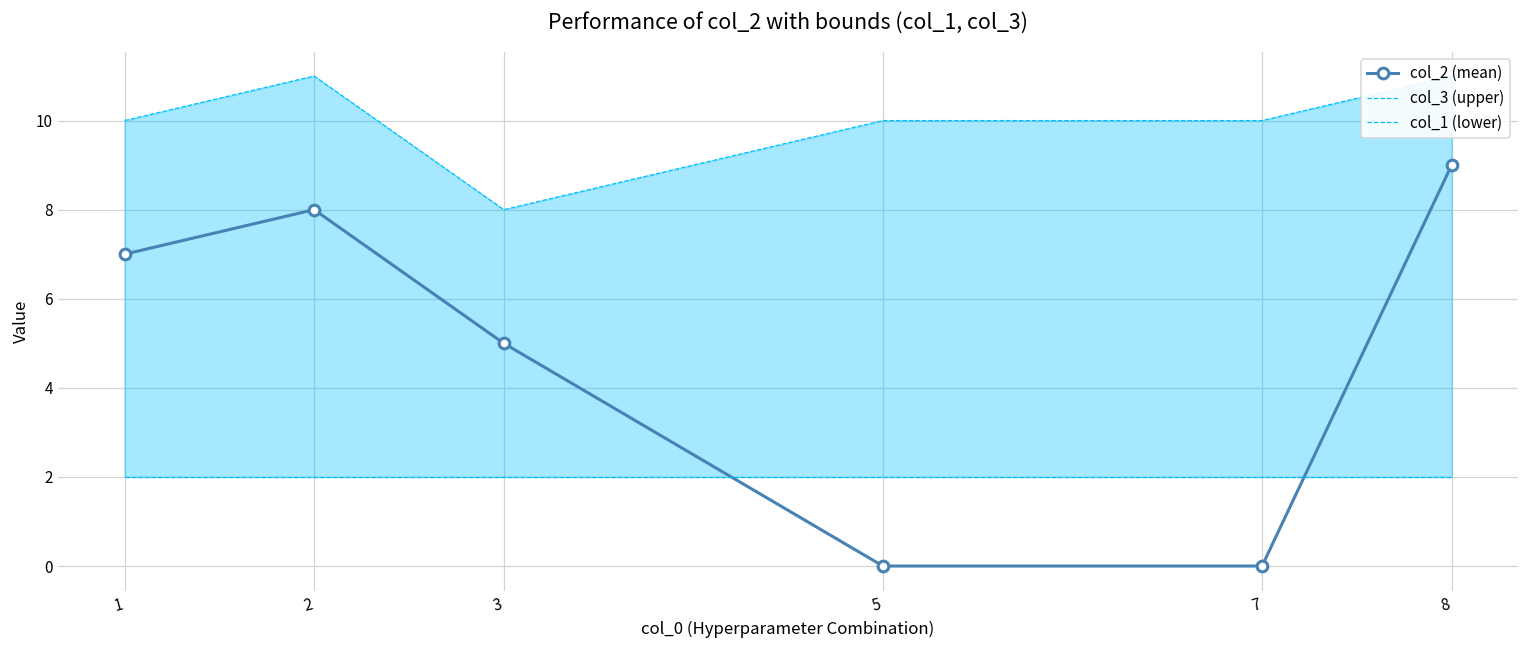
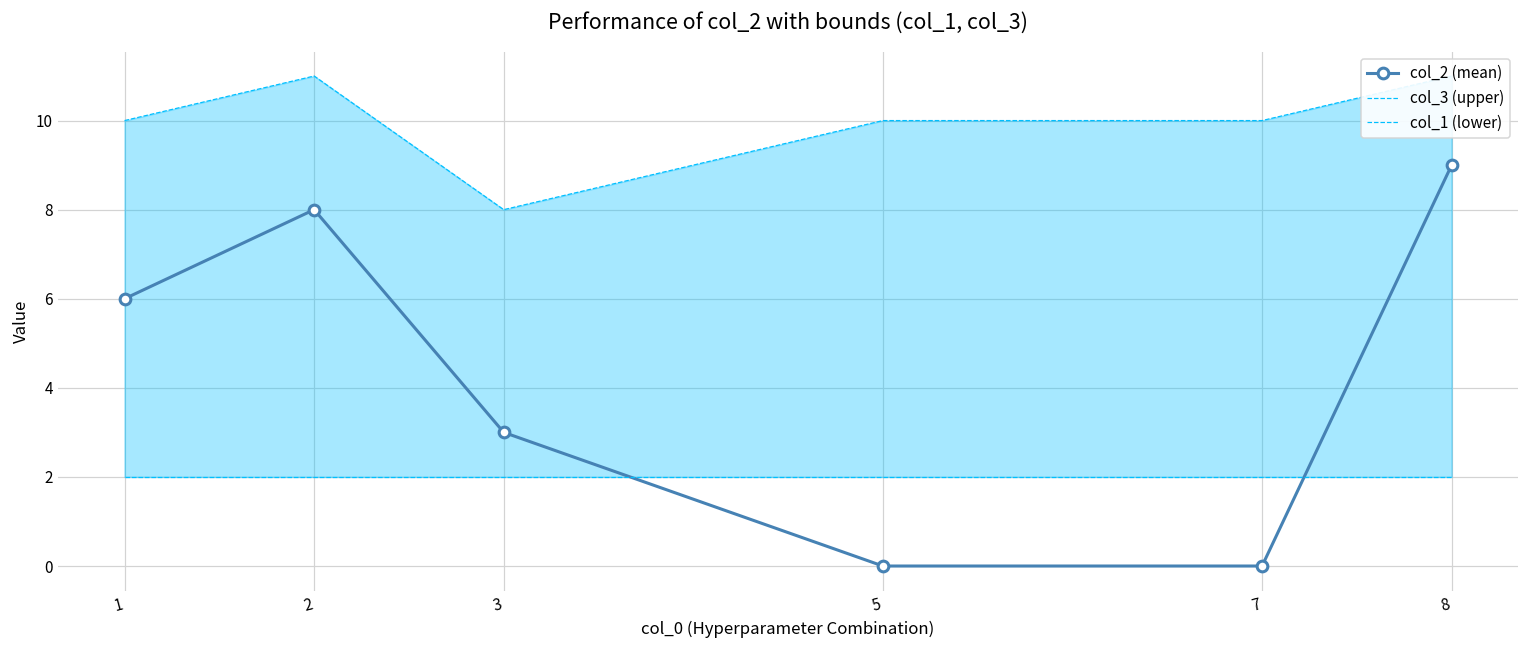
col_2 (mean), 1: 7 -> 6
col_2 (mean), 3: 5 -> 3
